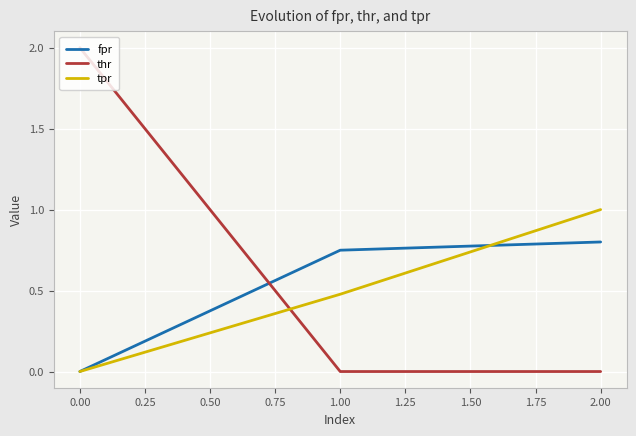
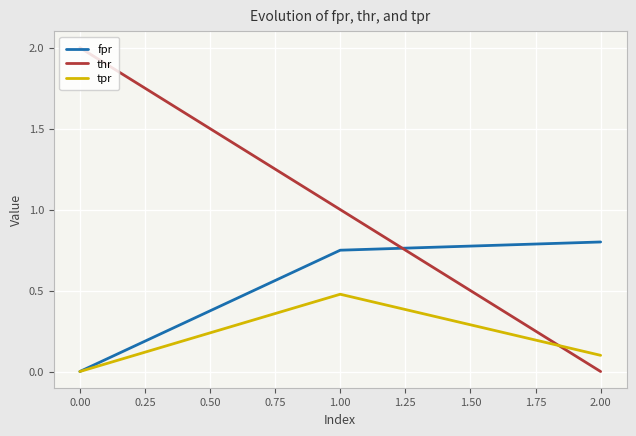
thr, 1.00: 0 -> 1
tpr, 2.00: 1.0 -> 0.1
